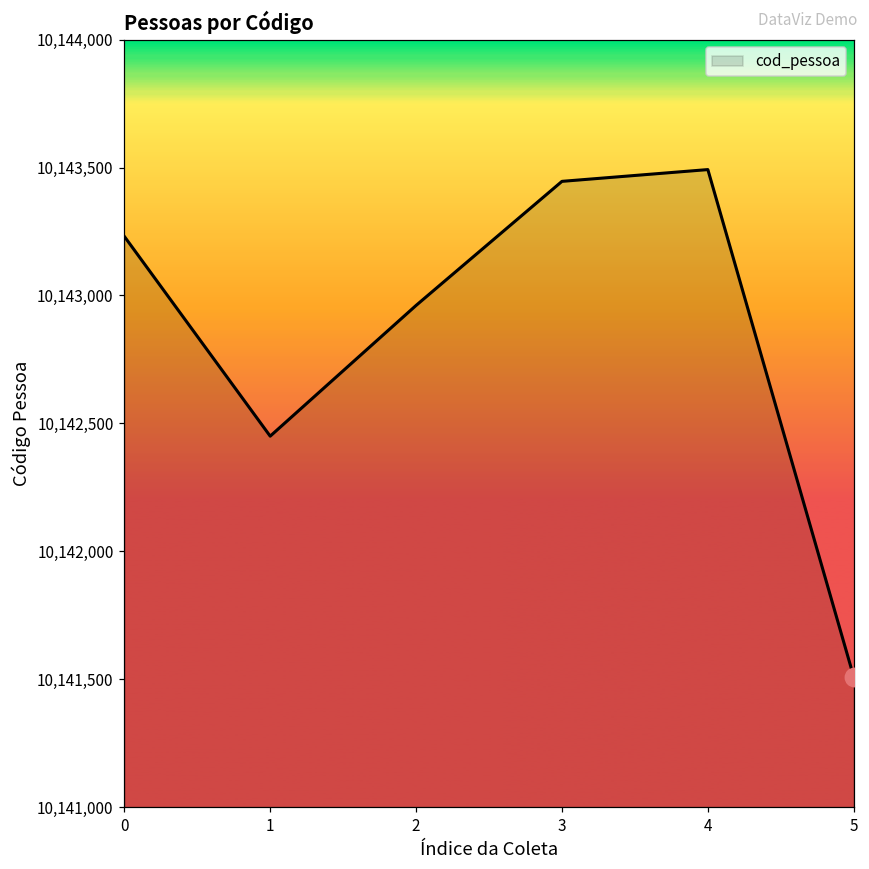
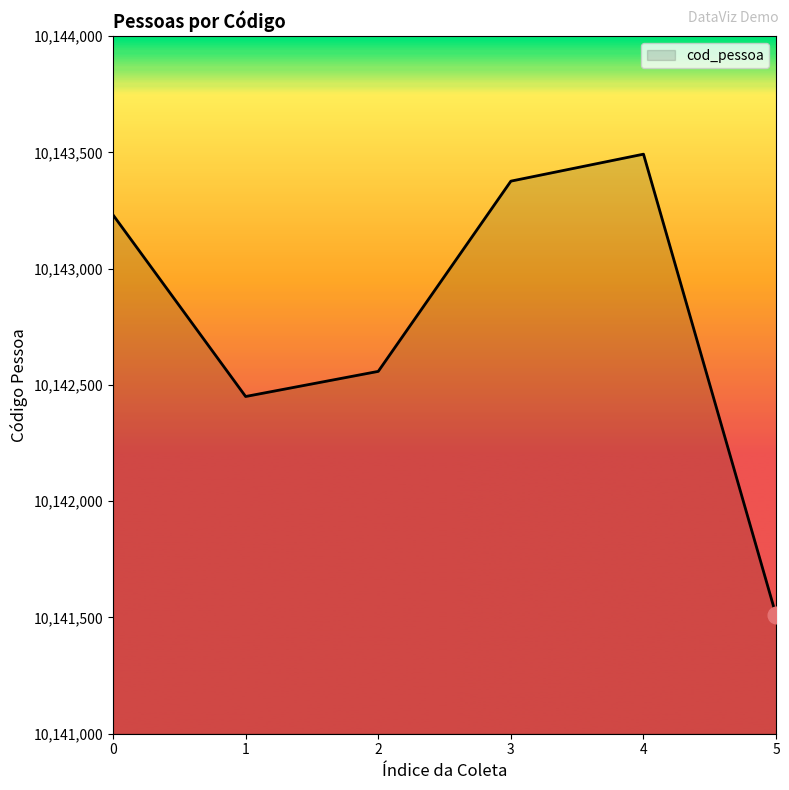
cod_pessoa, 2: 10,142,960 -> 10,142,560
cod_pessoa, 3: 10,143,450 -> 10,143,380
